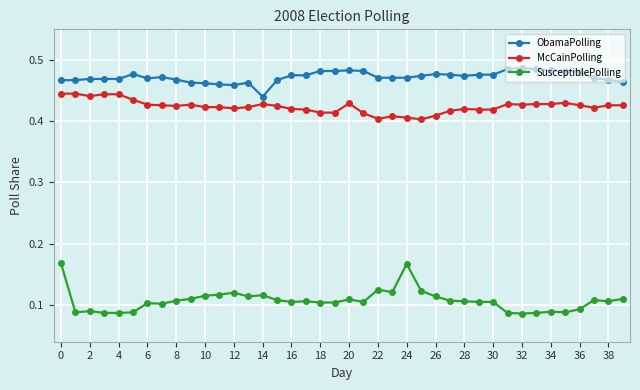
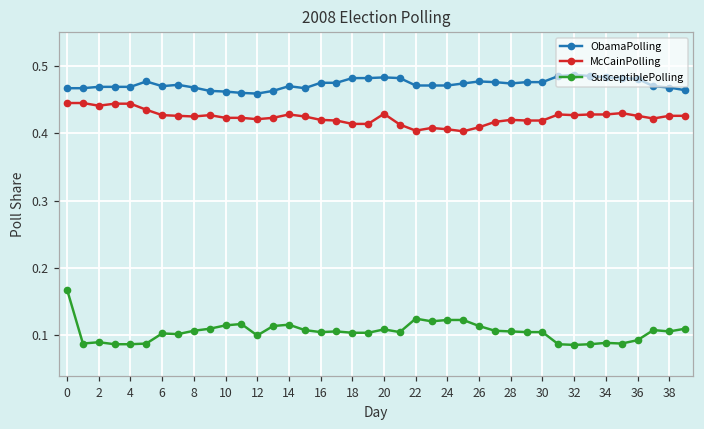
SusceptiblePolling, 12: 0.12 -> 0.10
ObamaPolling, 14: 0.44 -> 0.47
SusceptiblePolling, 24: 0.17 -> 0.12
